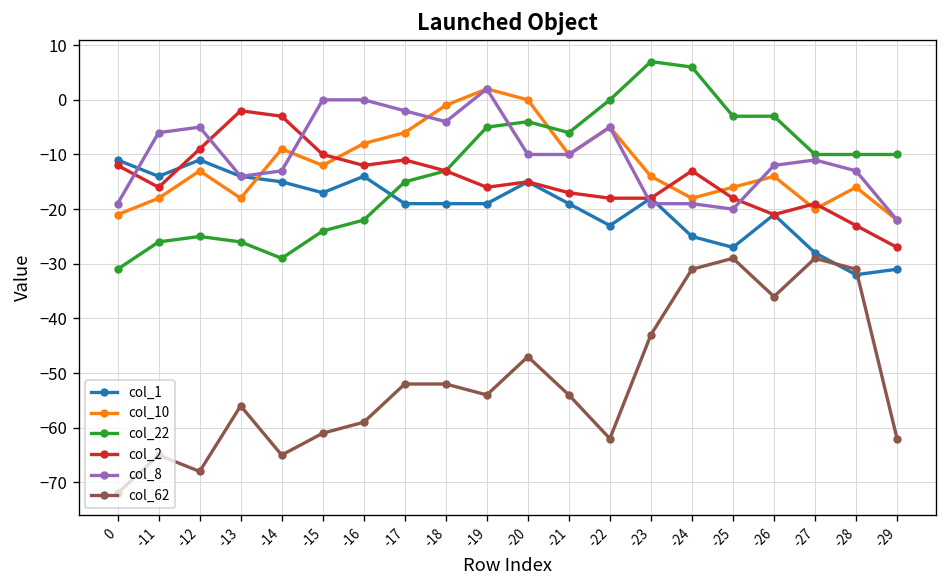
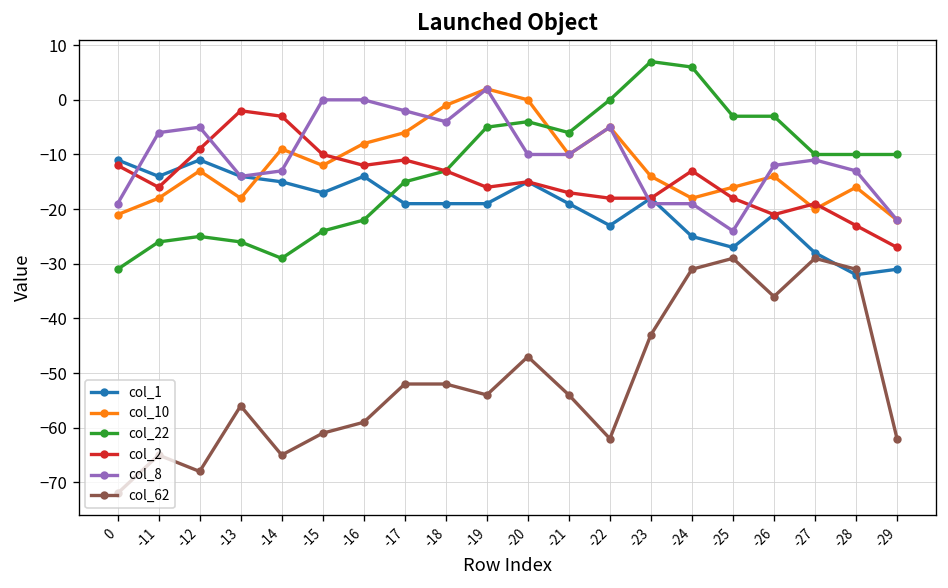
col_8, -25: -20 -> -24
